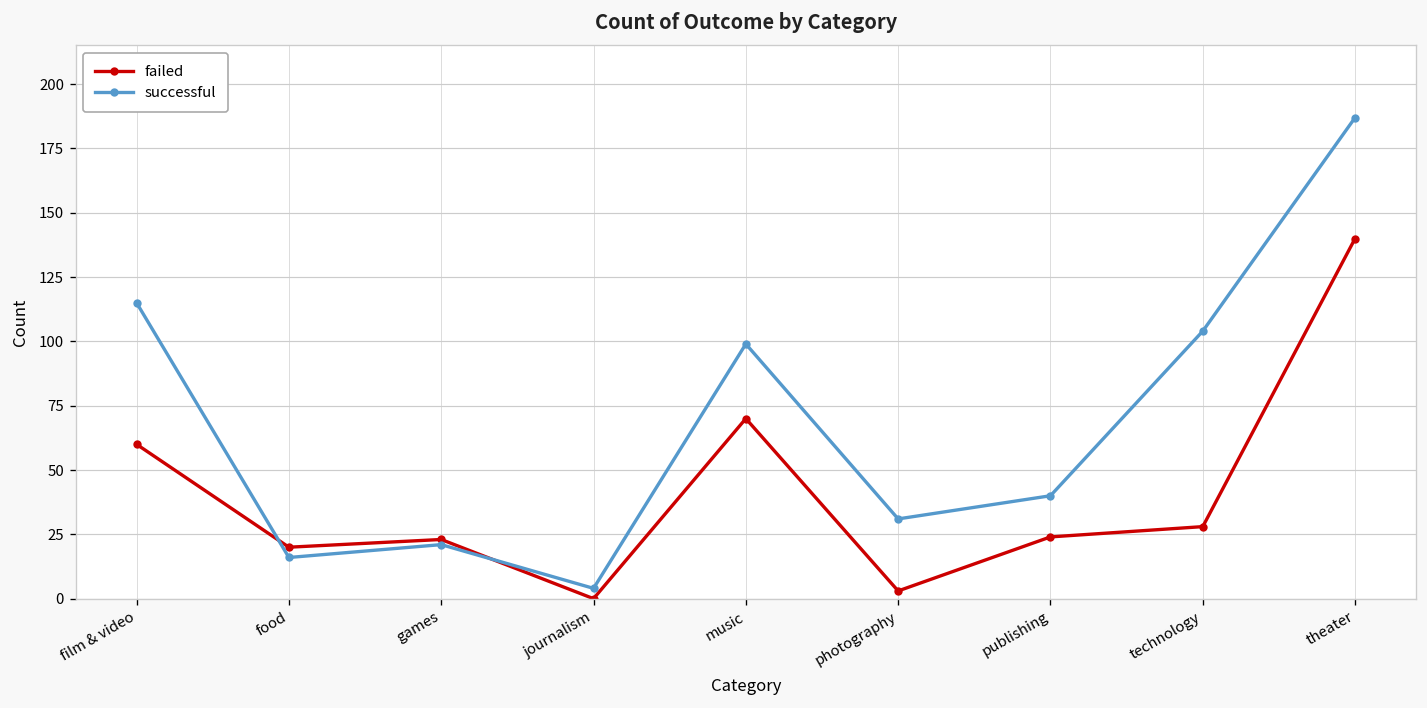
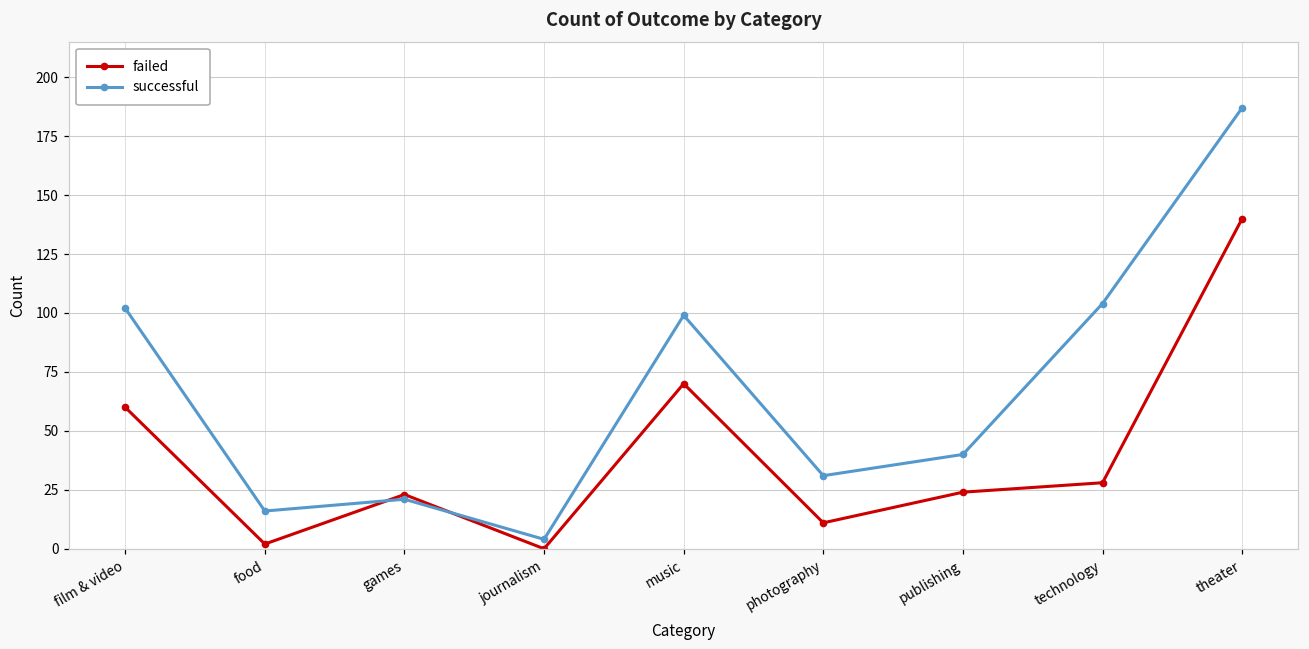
successful, film & video: 115 -> 102
failed, food: 20 -> 2
failed, photography: 3 -> 11
